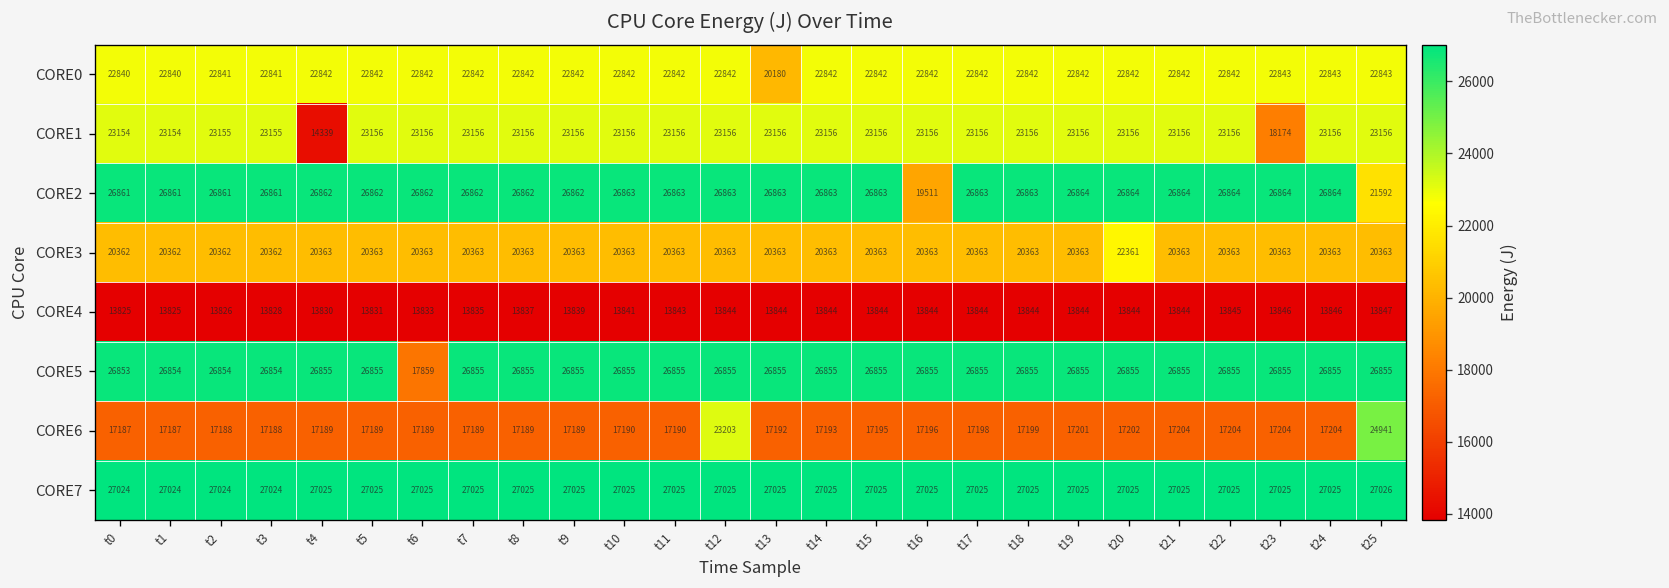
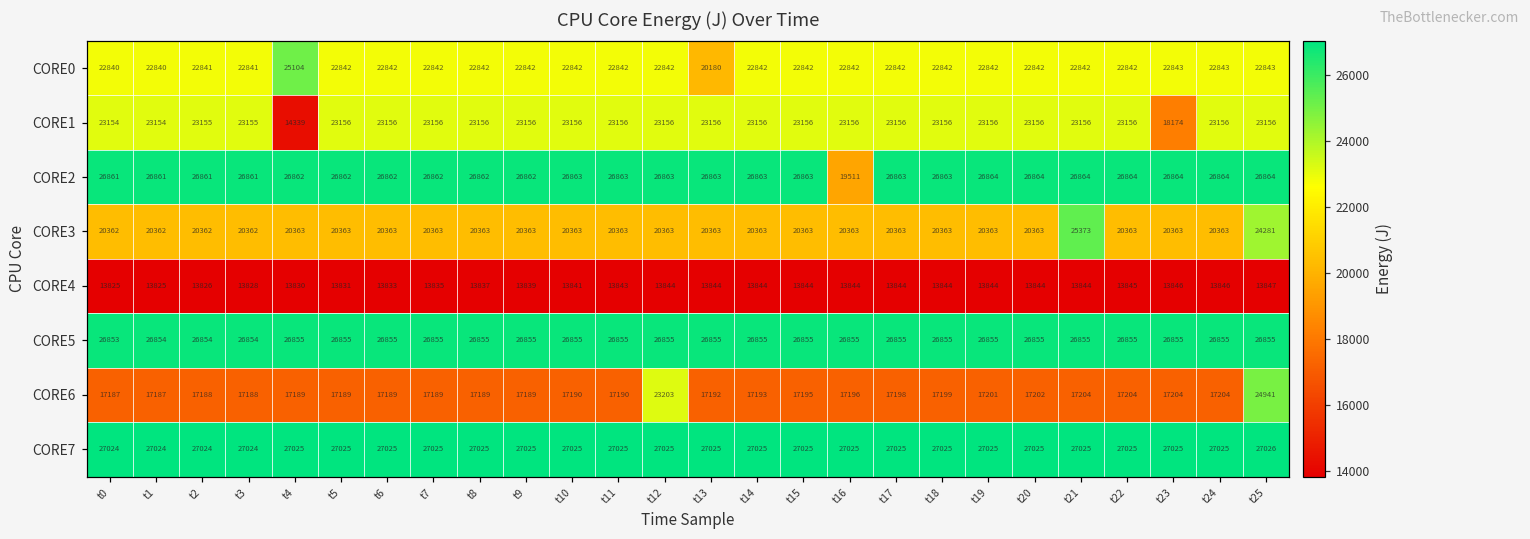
CORE0, t4: 22842 -> 25104
CORE2, t25: 21592 -> 26864
CORE3, t20: 22361 -> 20363
CORE3, t21: 20363 -> 25373
CORE3, t25: 20363 -> 24281
CORE5, t6: 17859 -> 26855
